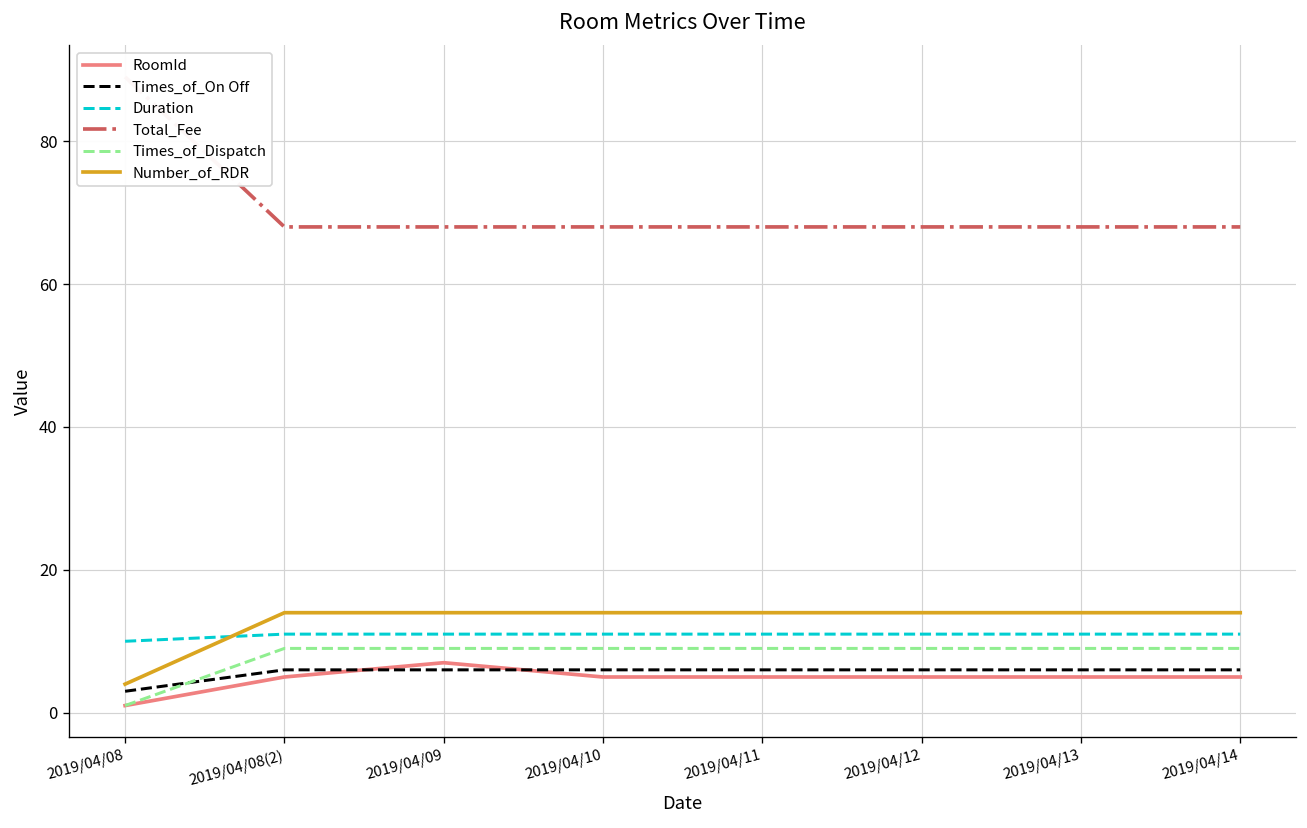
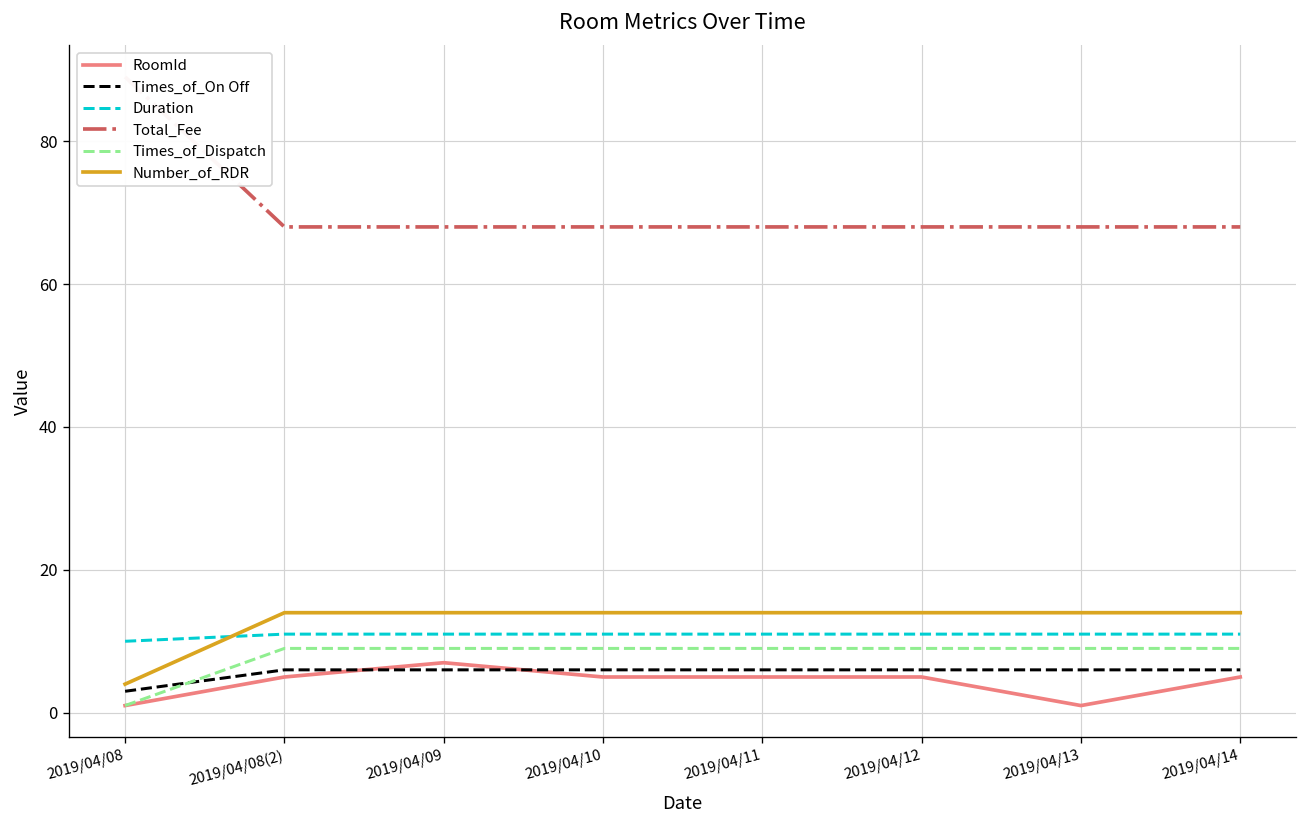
RoomId, 2019/04/13: 5 -> 1
